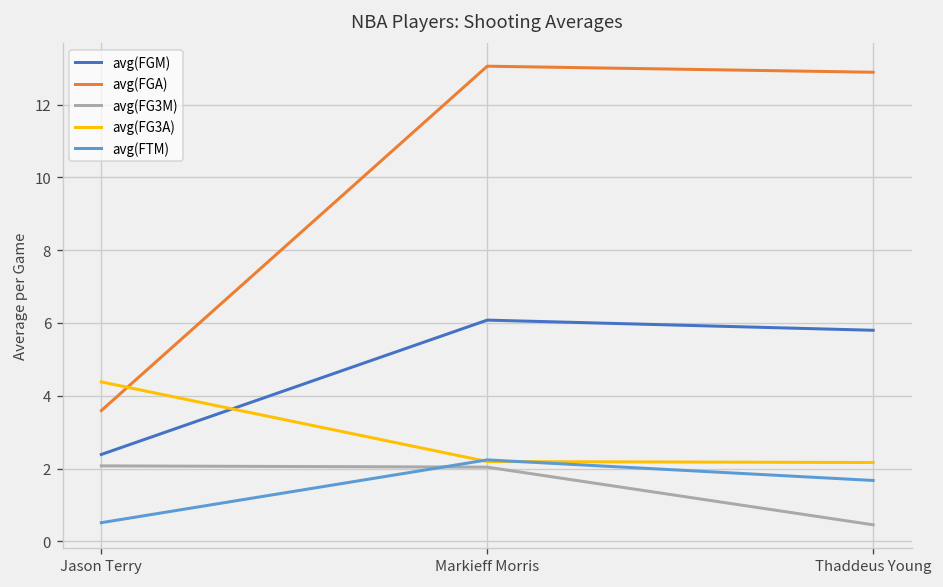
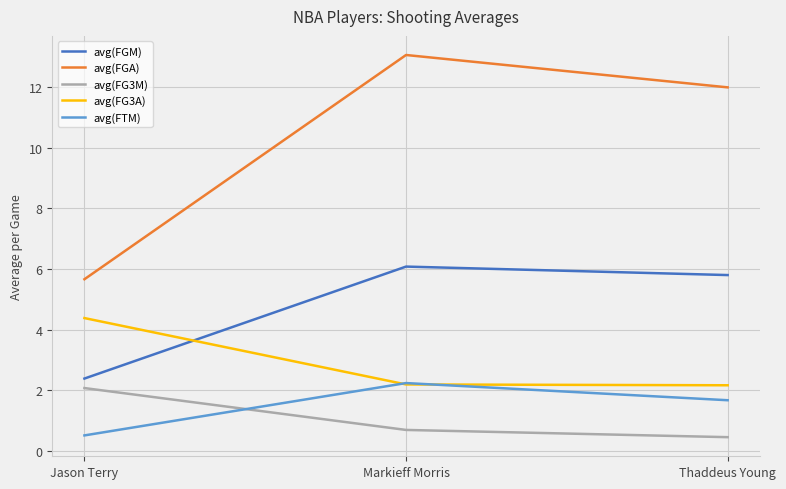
avg(FGA), Jason Terry: 3.6 -> 5.7
avg(FG3M), Markieff Morris: 2.0 -> 0.7
avg(FGA), Thaddeus Young: 12.9 -> 12.0
